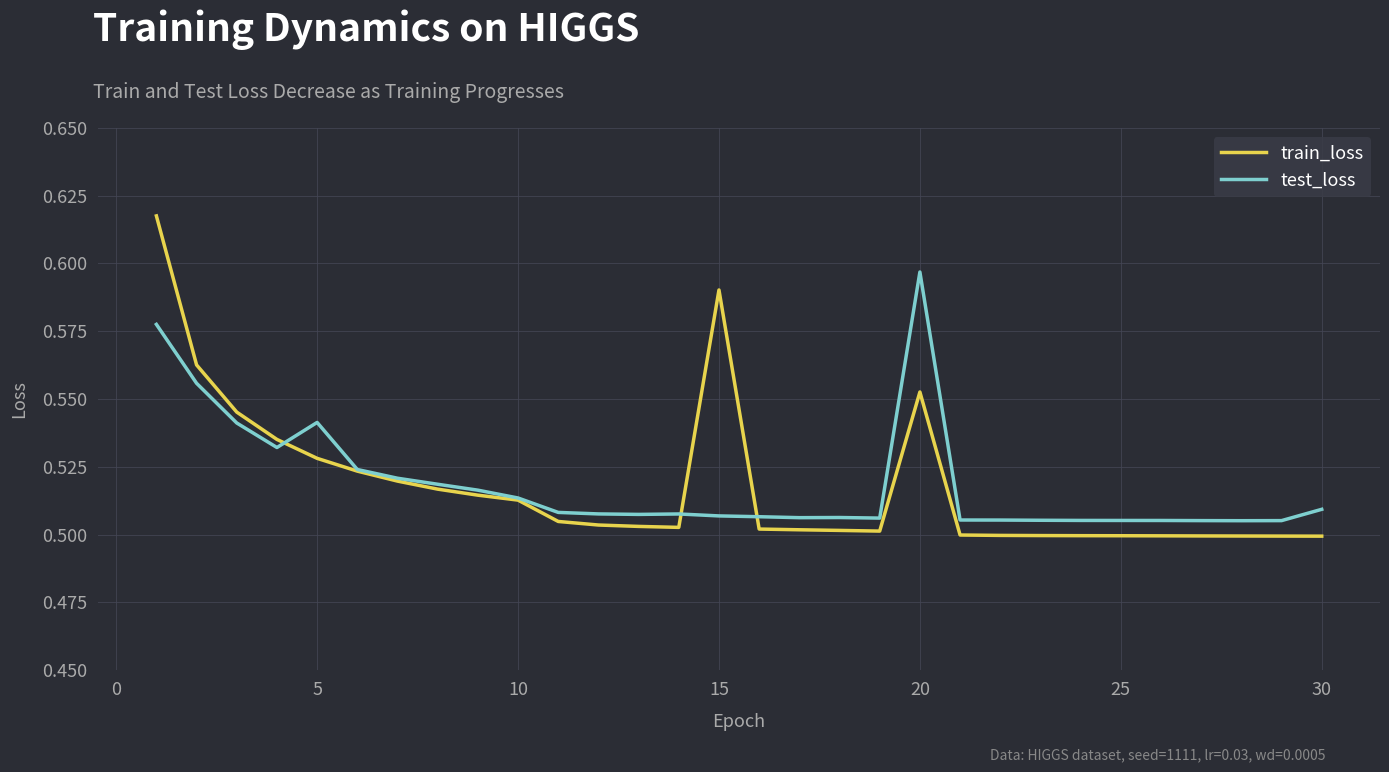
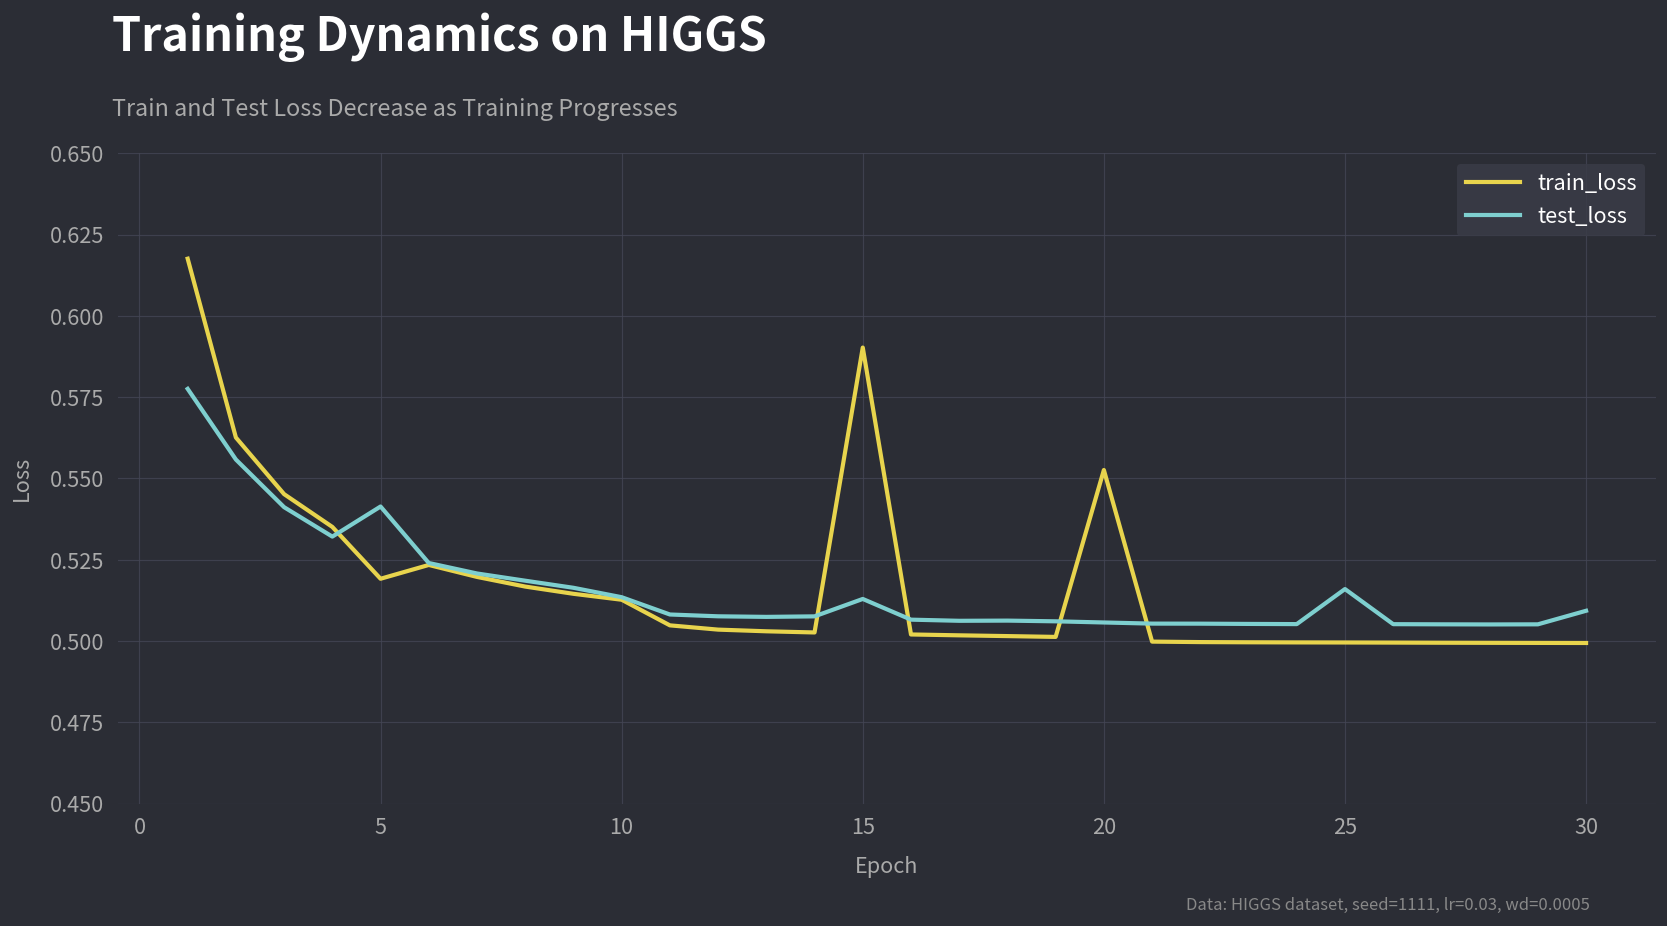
train_loss, 5: 0.528 -> 0.519
test_loss, 15: 0.507 -> 0.513
test_loss, 20: 0.597 -> 0.506
test_loss, 25: 0.505 -> 0.516
